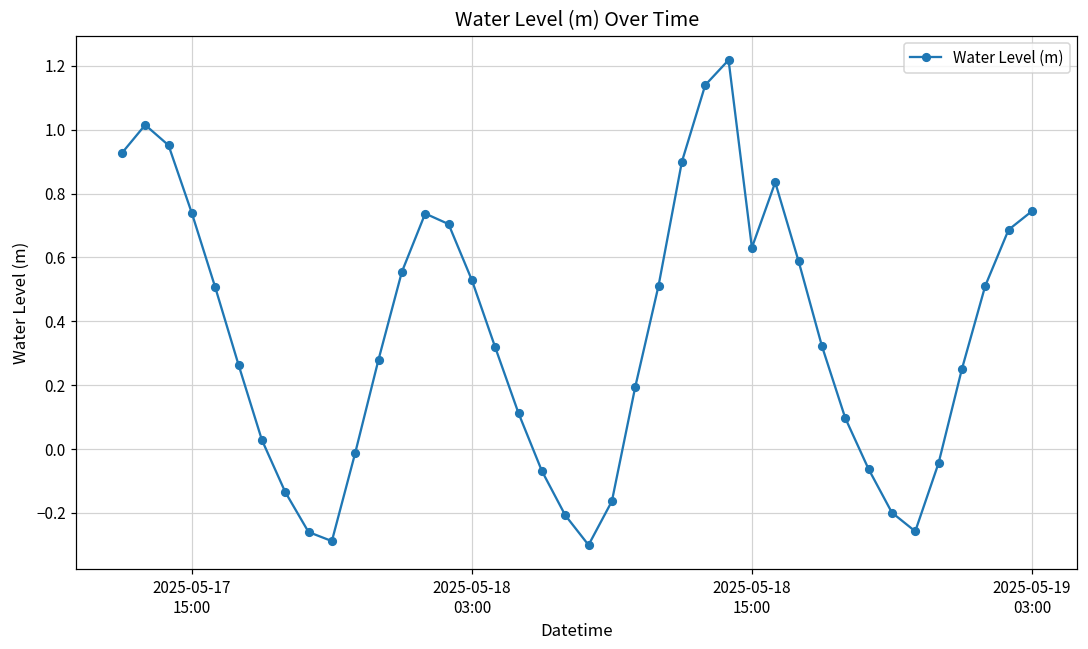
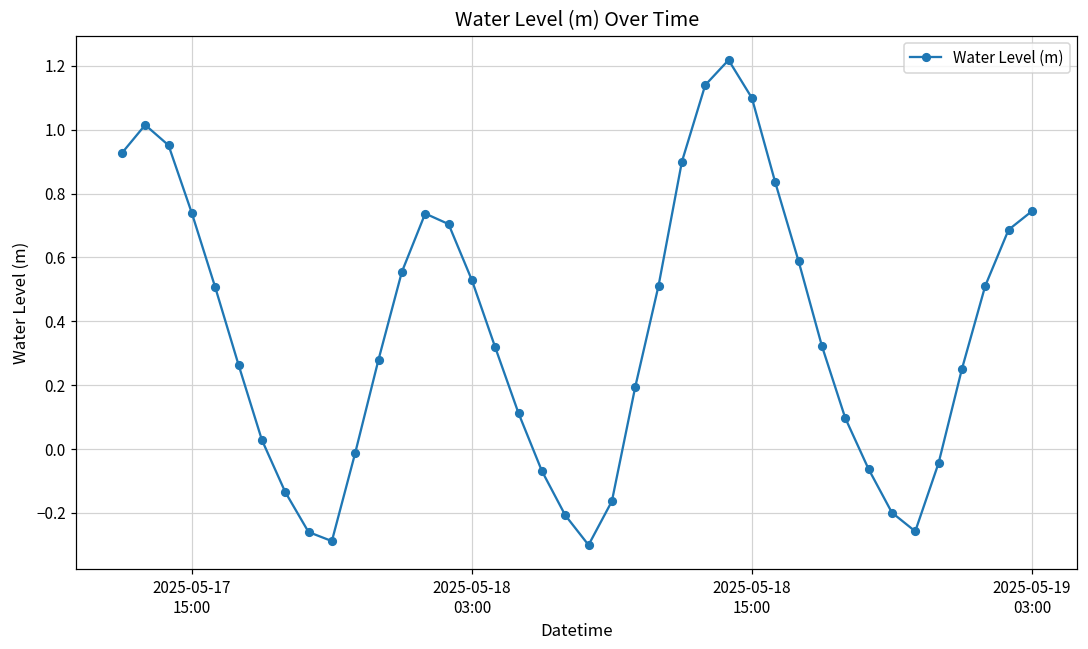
2025-05-18 15:00: 0.63 -> 1.10
